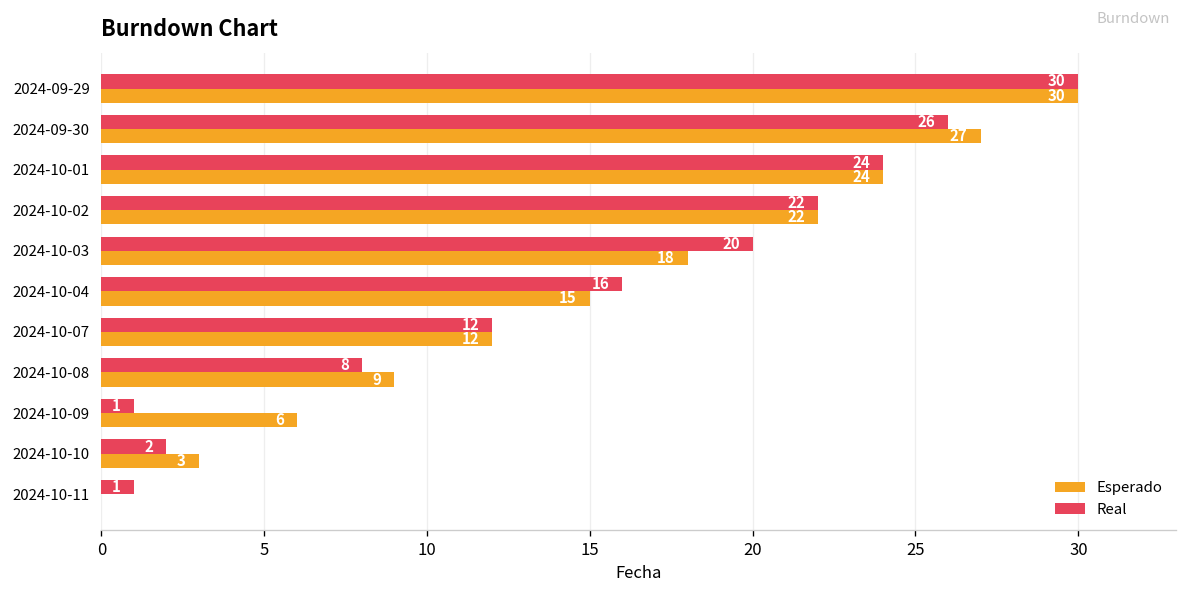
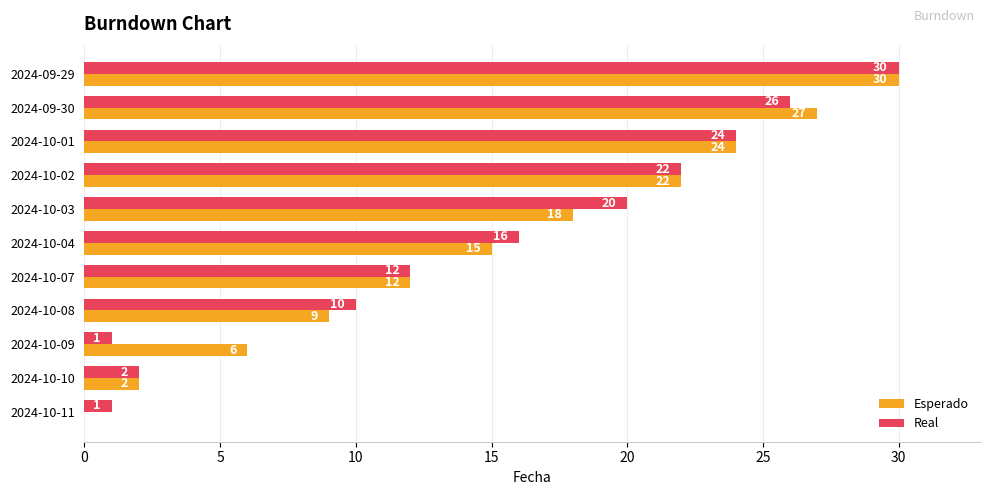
Real, 2024-10-08: 8 -> 10
Esperado, 2024-10-10: 3 -> 2
